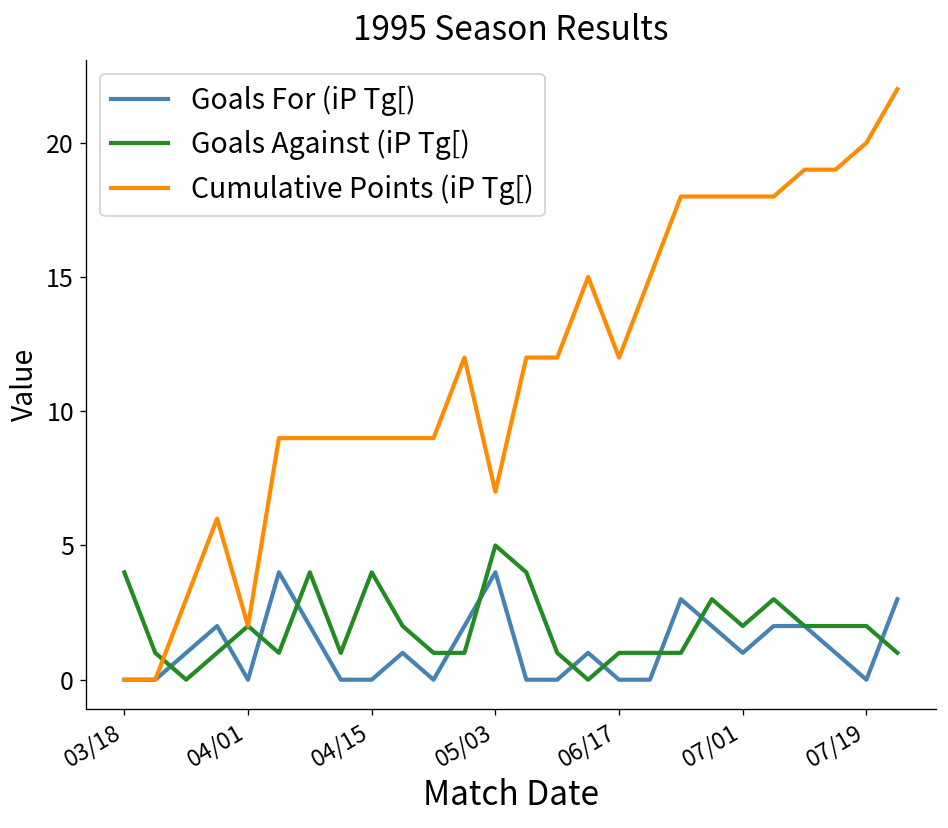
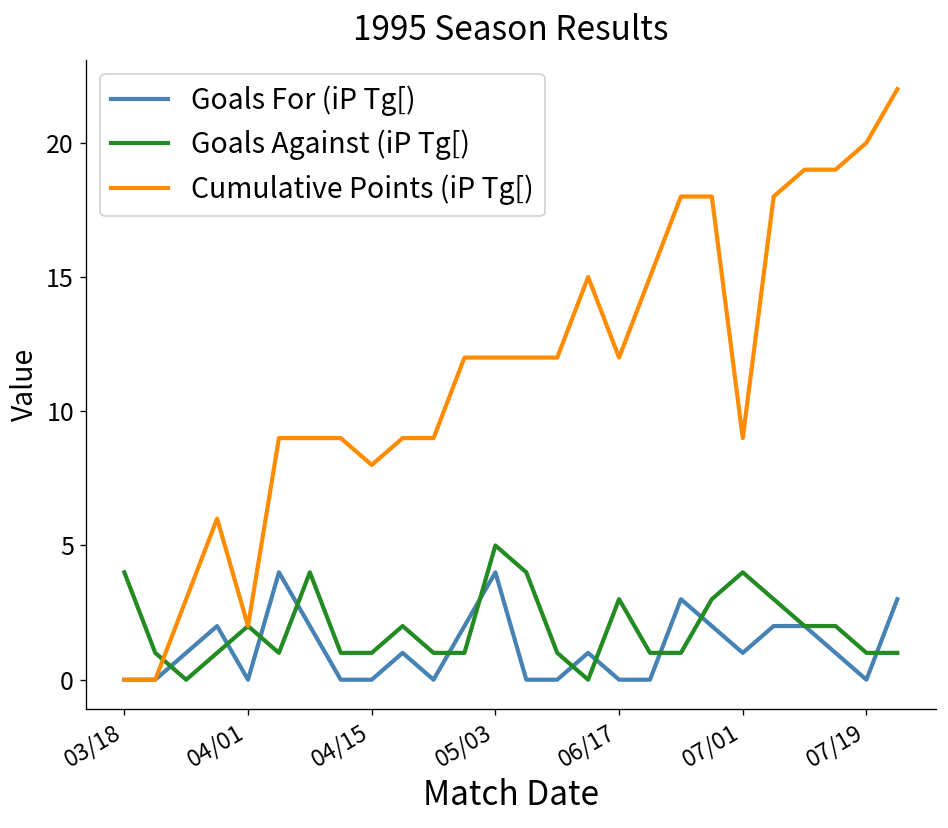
Goals Against (iP Tg[), 04/15: 4 -> 1
Cumulative Points (iP Tg[), 04/15: 9 -> 8
Cumulative Points (iP Tg[), 05/03: 7 -> 12
Goals Against (iP Tg[), 06/17: 1 -> 3
Goals Against (iP Tg[), 07/01: 2 -> 4
Cumulative Points (iP Tg[), 07/01: 18 -> 9
Goals Against (iP Tg[), 07/19: 2 -> 1
